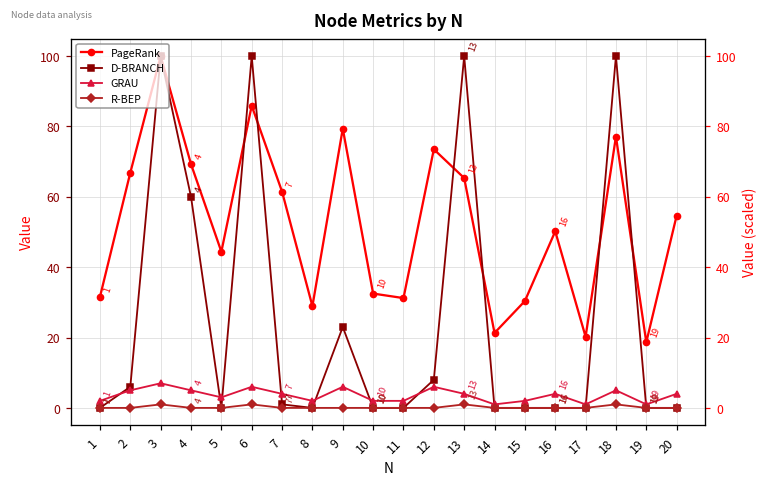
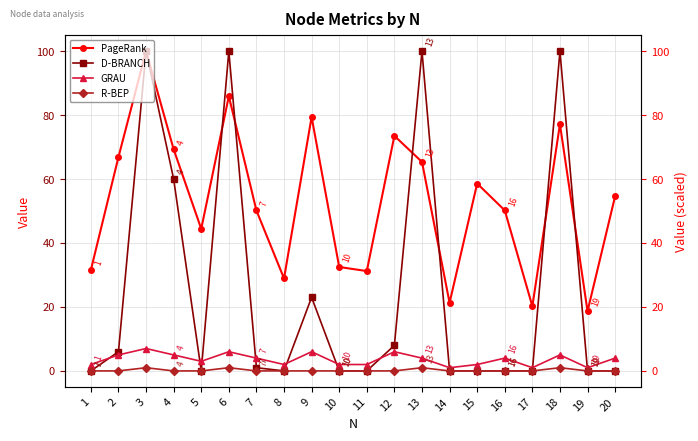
PageRank, 7: 61 -> 50
PageRank, 15: 30 -> 59
